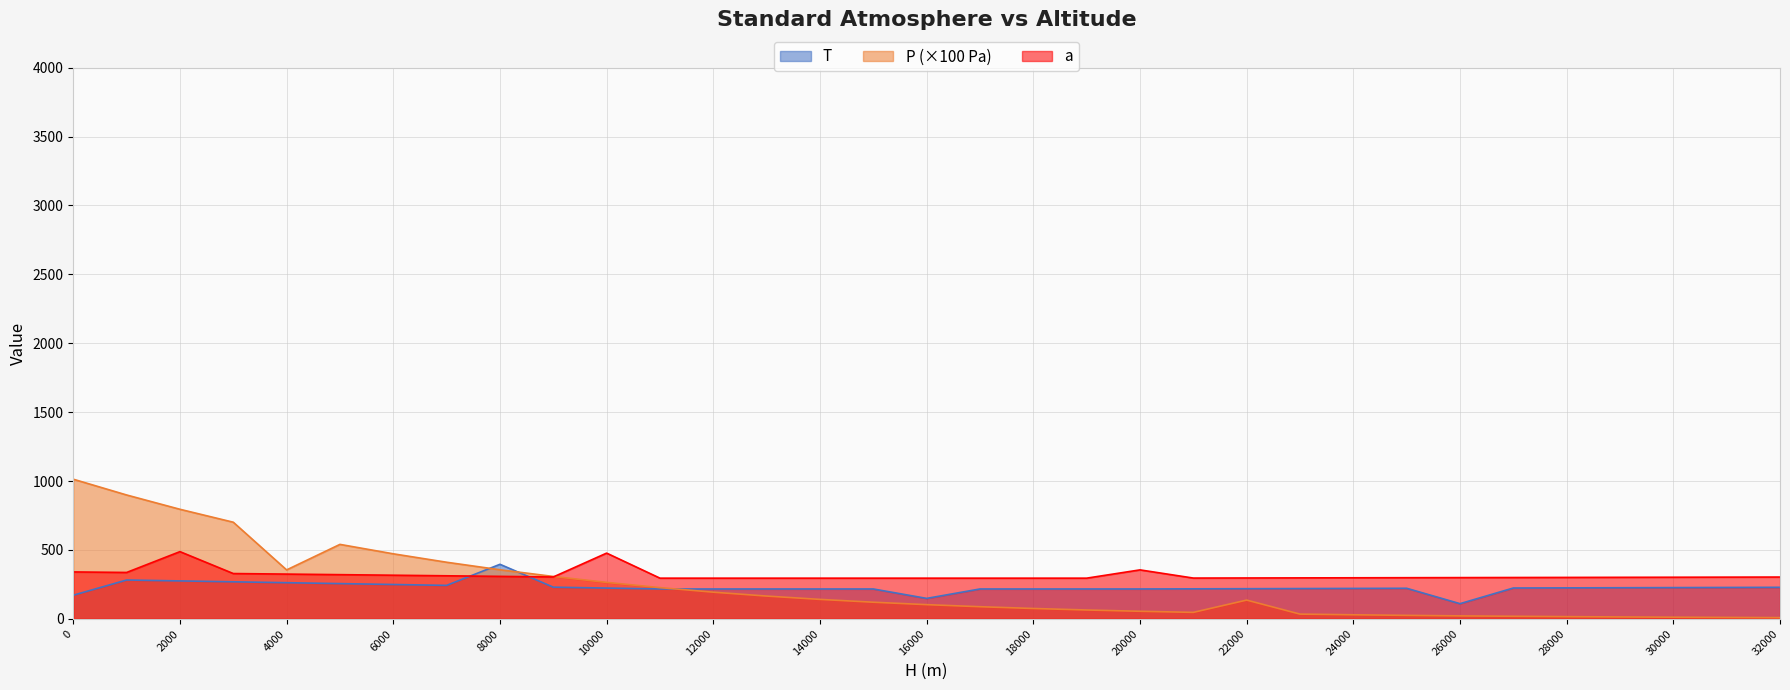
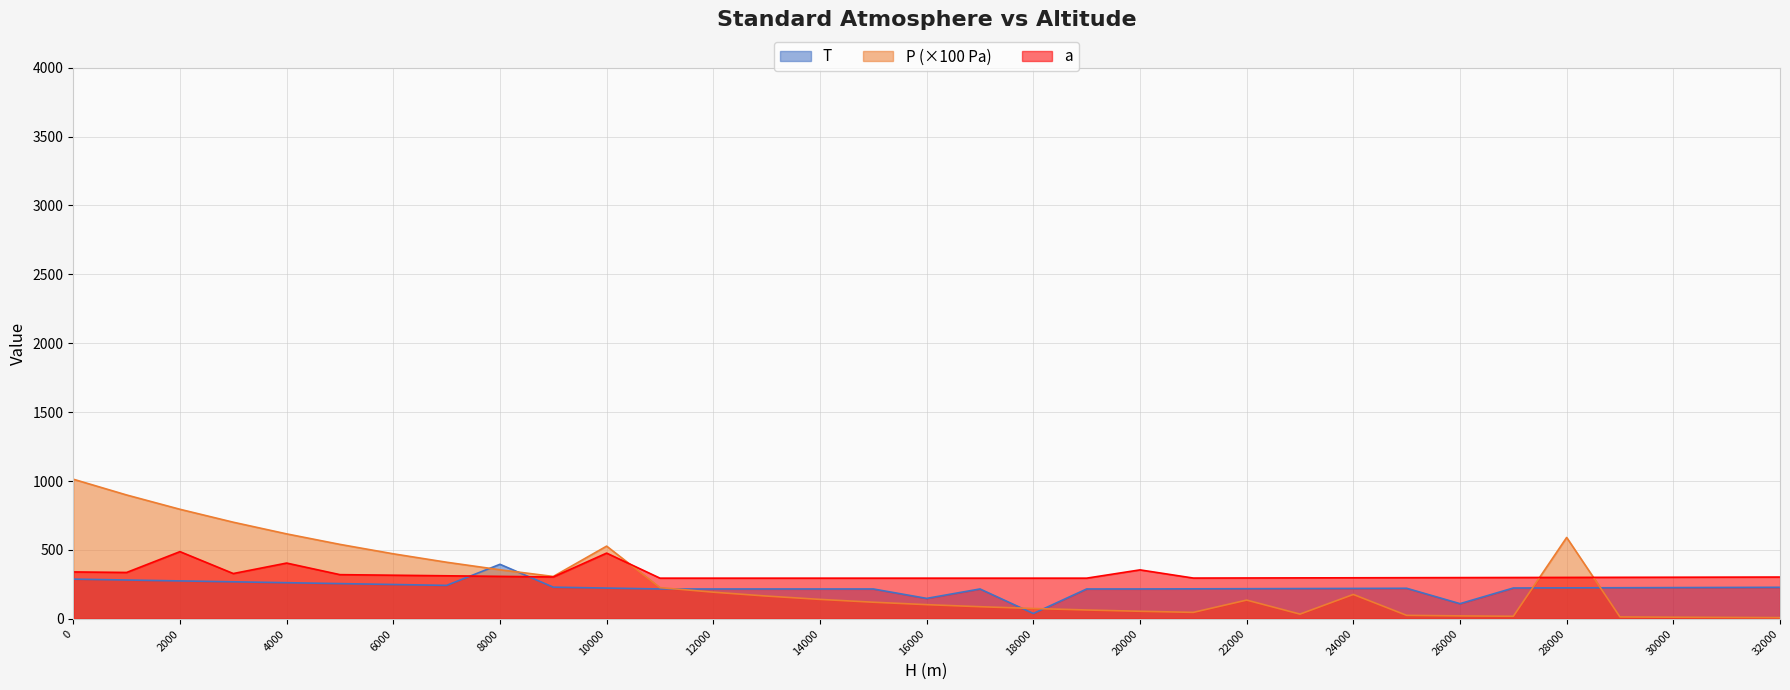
T, 0: 170 -> 290
P (×100 Pa), 4000: 350 -> 620
a, 4000: 320 -> 400
P (×100 Pa), 10000: 260 -> 530
T, 18000: 220 -> 40
P (×100 Pa), 24000: 30 -> 180
P (×100 Pa), 28000: 20 -> 590
